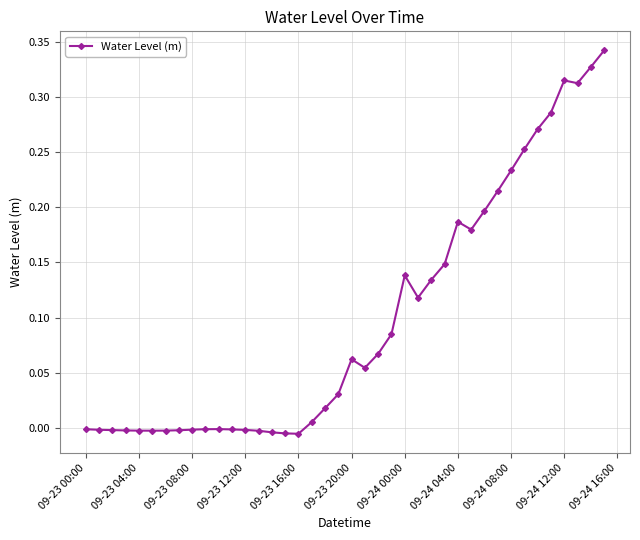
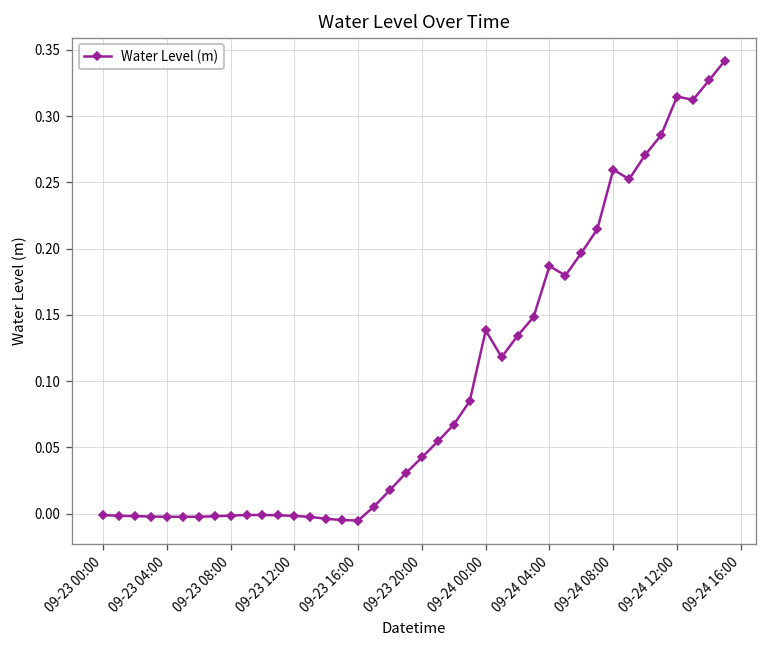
09-23 20:00: 0.062 -> 0.042
09-24 08:00: 0.233 -> 0.260
